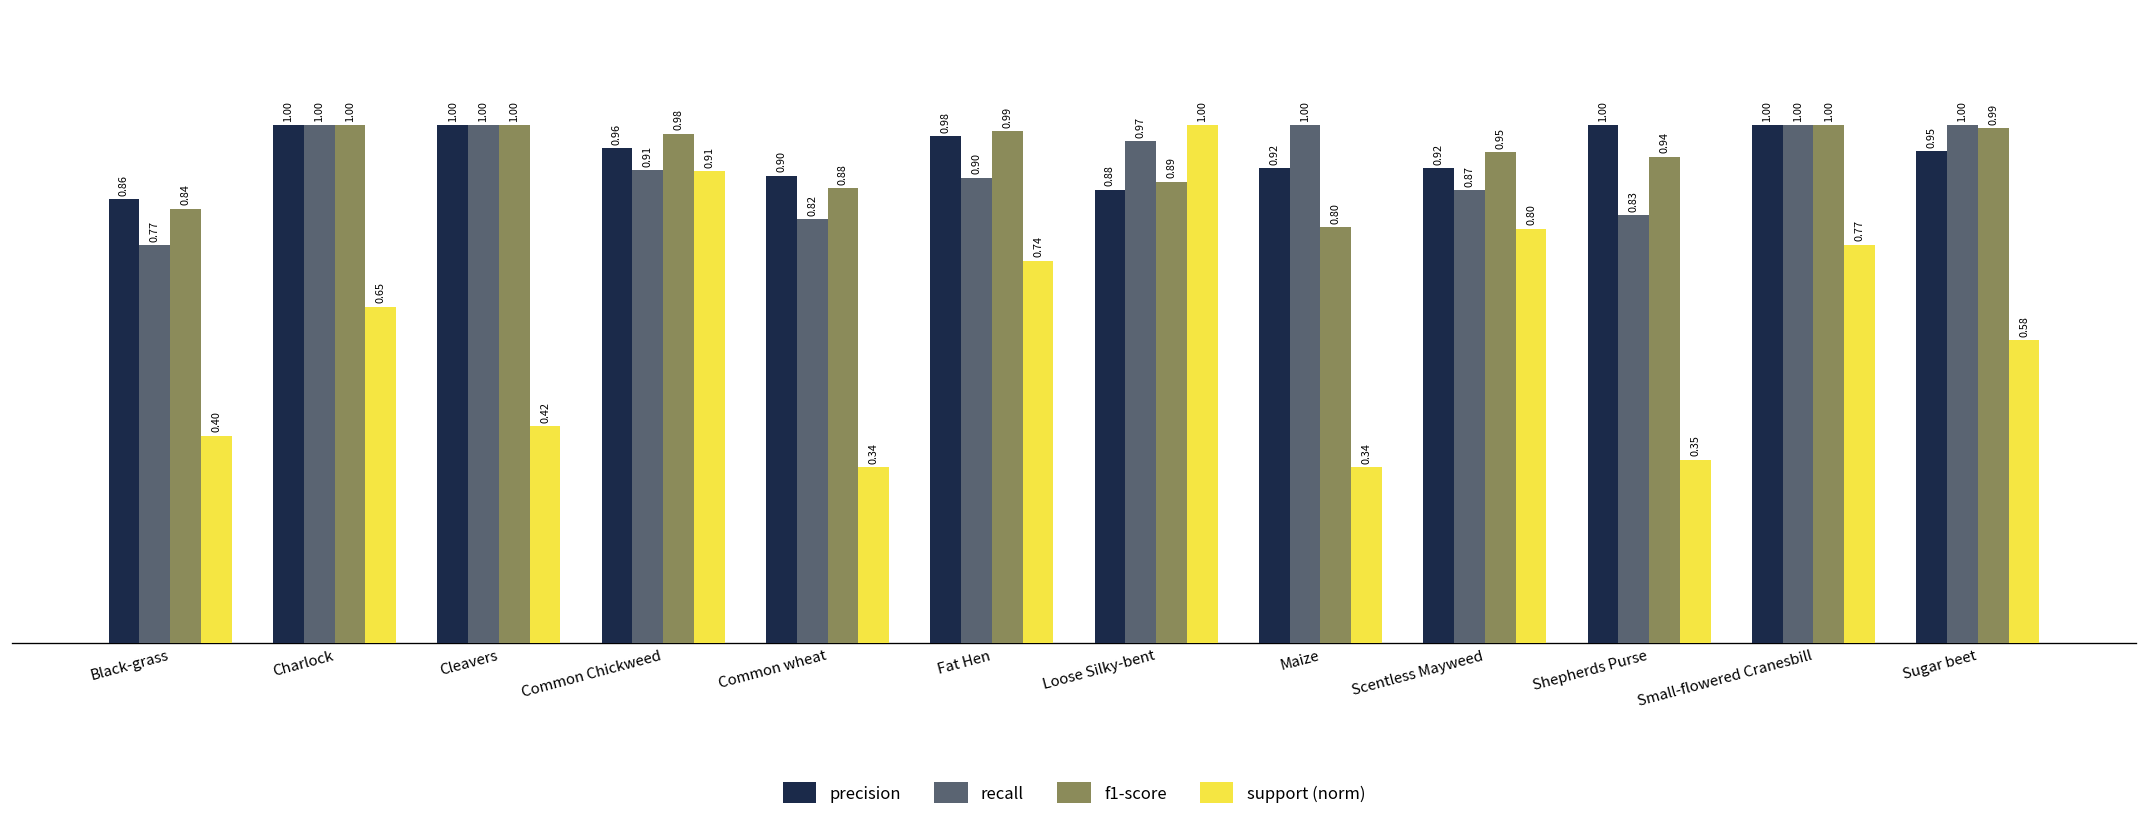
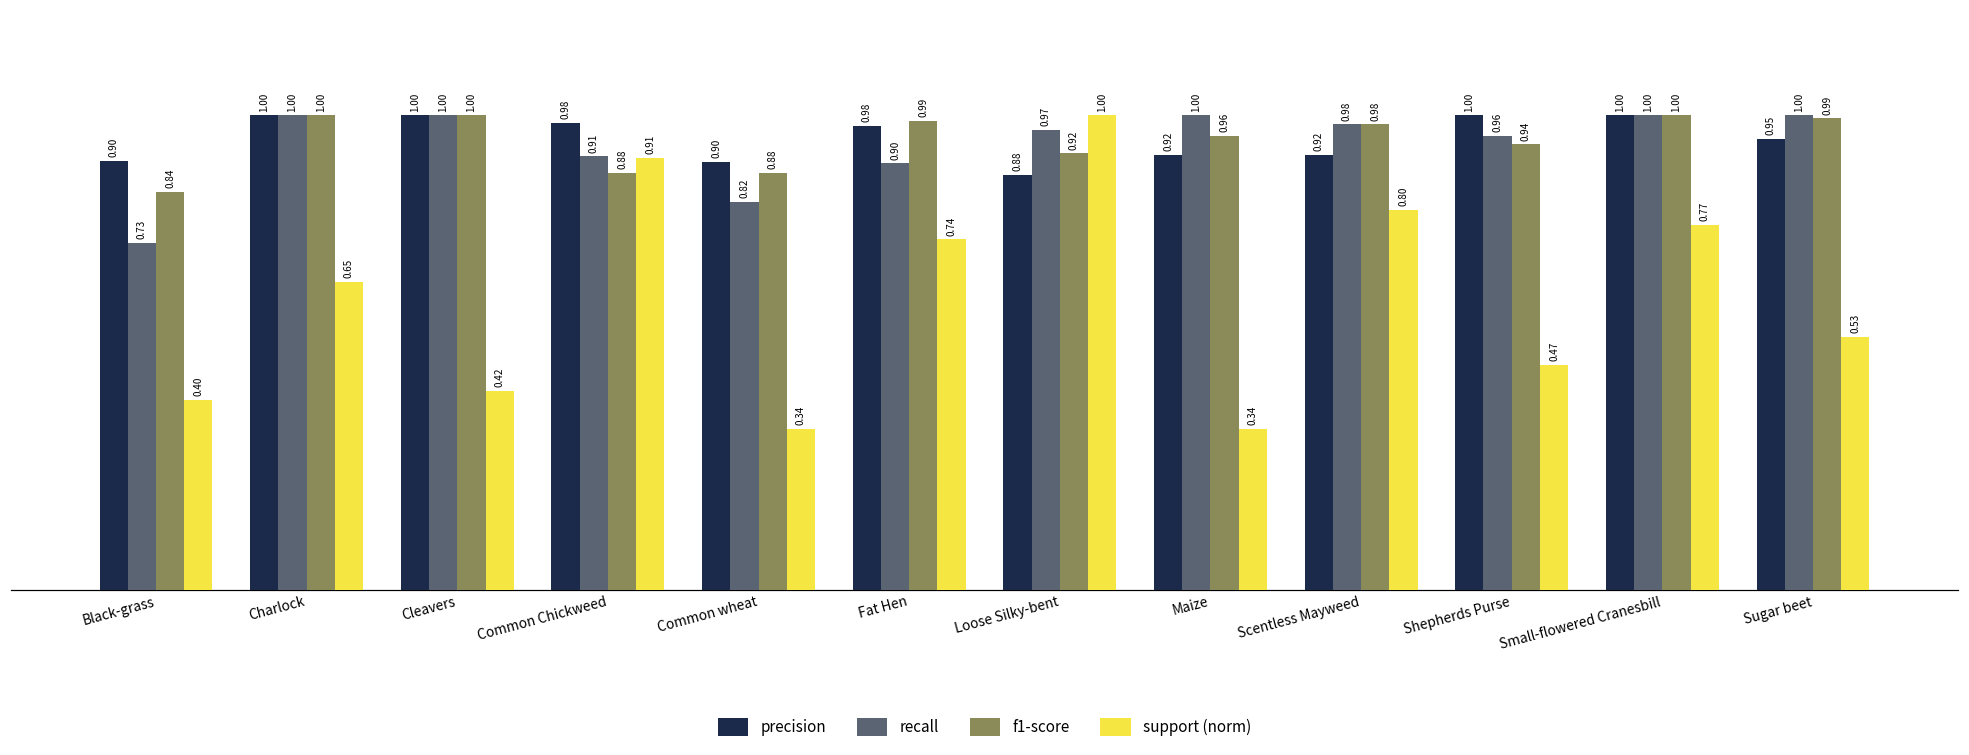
precision, Black-grass: 0.86 -> 0.90
recall, Black-grass: 0.77 -> 0.73
precision, Common Chickweed: 0.96 -> 0.98
f1-score, Common Chickweed: 0.98 -> 0.88
f1-score, Loose Silky-bent: 0.89 -> 0.92
f1-score, Maize: 0.80 -> 0.96
recall, Scentless Mayweed: 0.87 -> 0.98
f1-score, Scentless Mayweed: 0.95 -> 0.98
recall, Shepherds Purse: 0.83 -> 0.96
support (norm), Shepherds Purse: 0.35 -> 0.47
support (norm), Sugar beet: 0.58 -> 0.53
